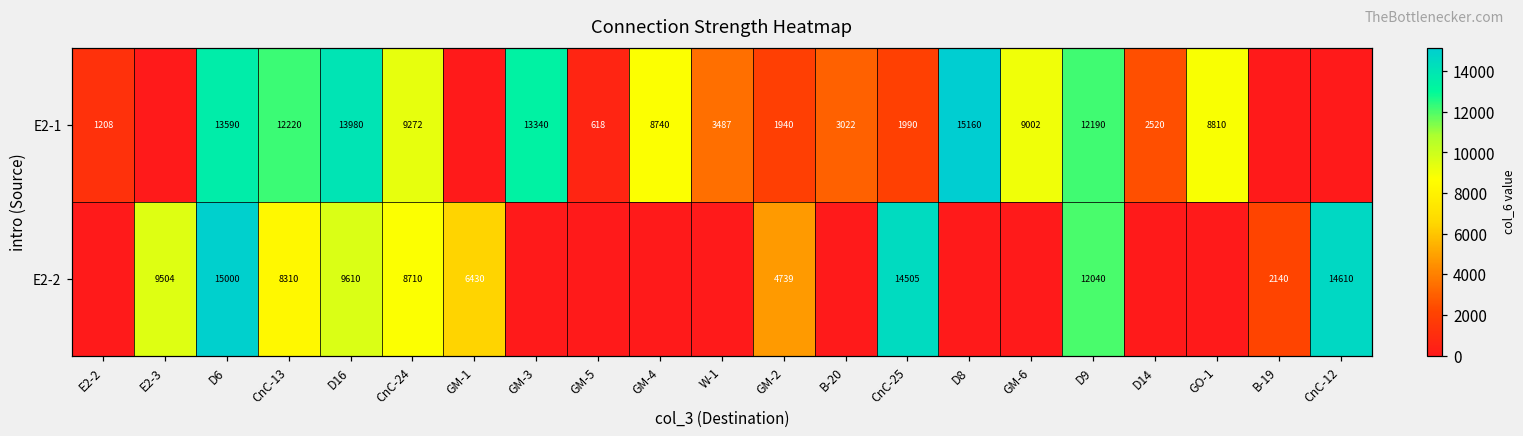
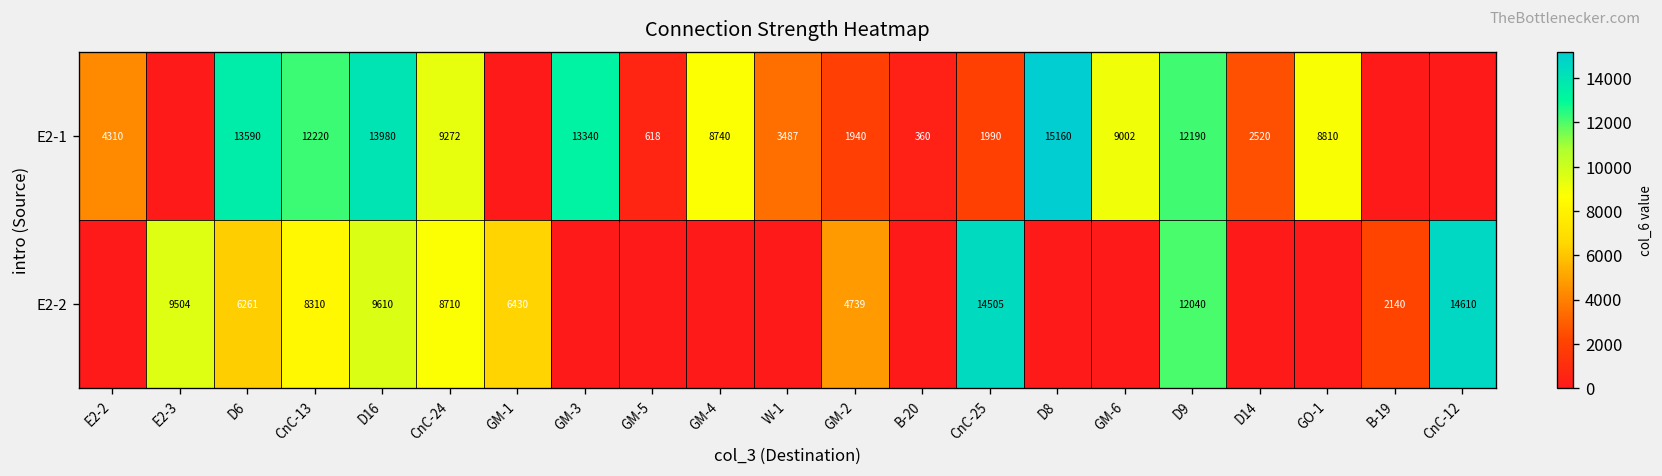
E2-1, E2-2: 1208 -> 4310
E2-1, B-20: 3022 -> 360
E2-2, D6: 15000 -> 6261
